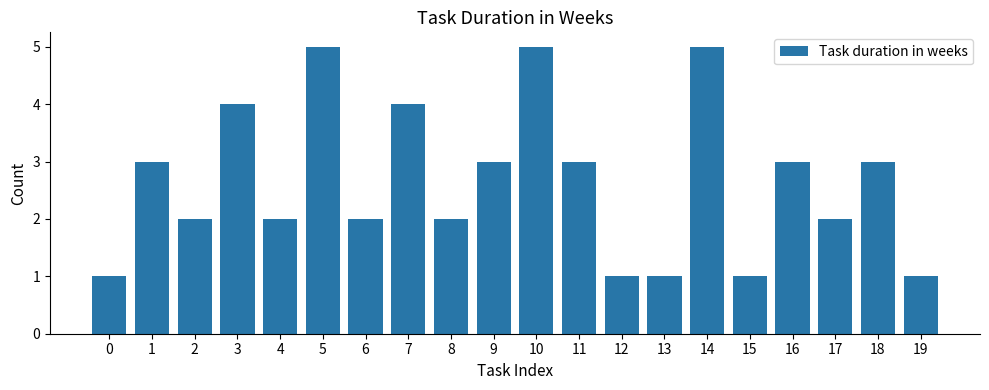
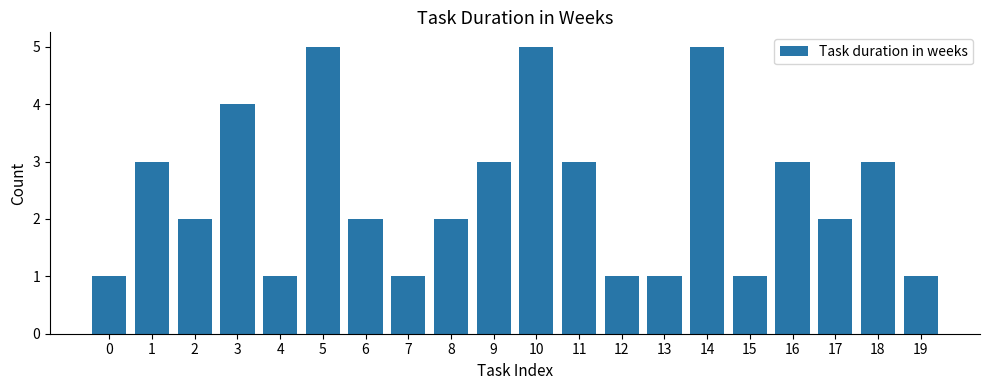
4: 2 -> 1
7: 4 -> 1
